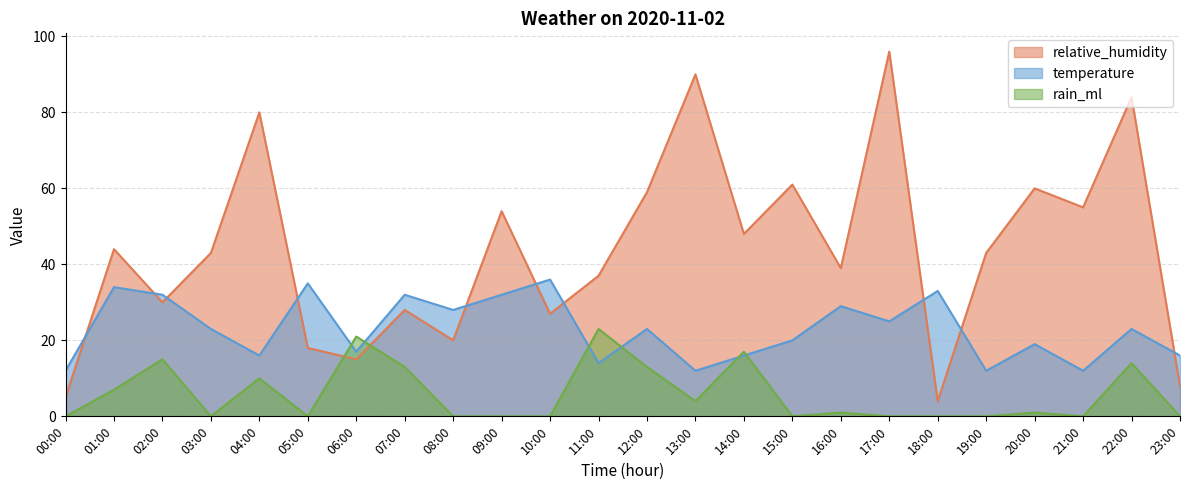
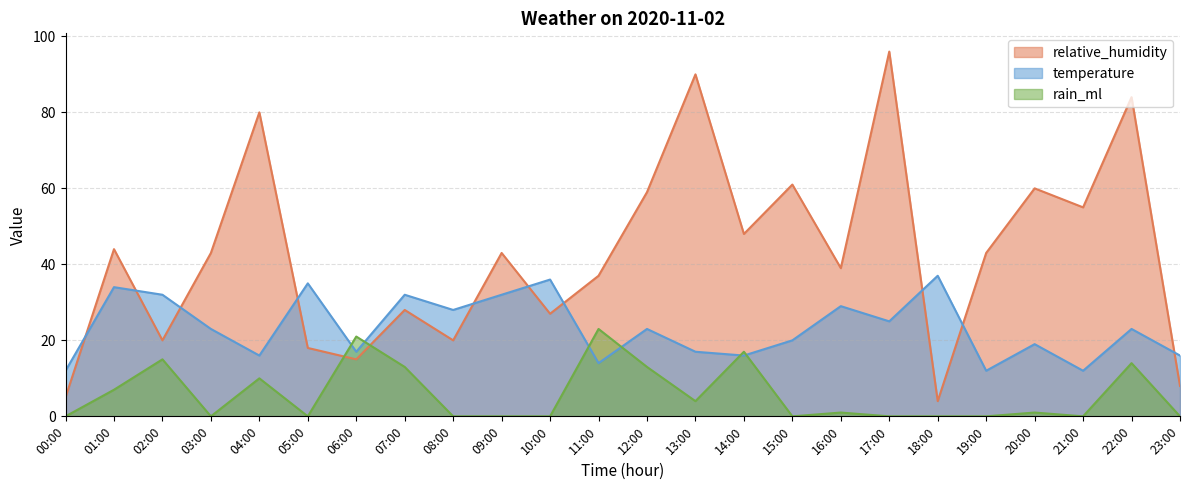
relative_humidity, 02:00: 30 -> 20
relative_humidity, 09:00: 54 -> 43
temperature, 13:00: 12 -> 17
temperature, 18:00: 33 -> 37
